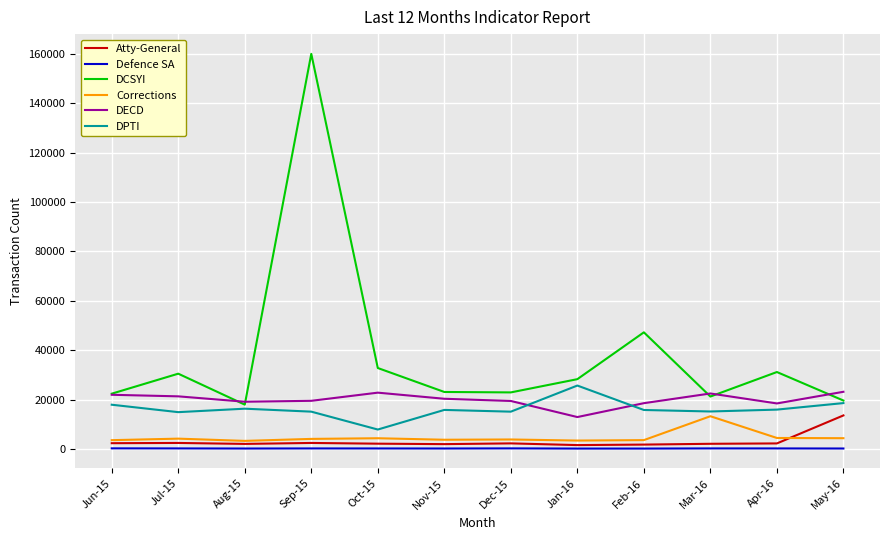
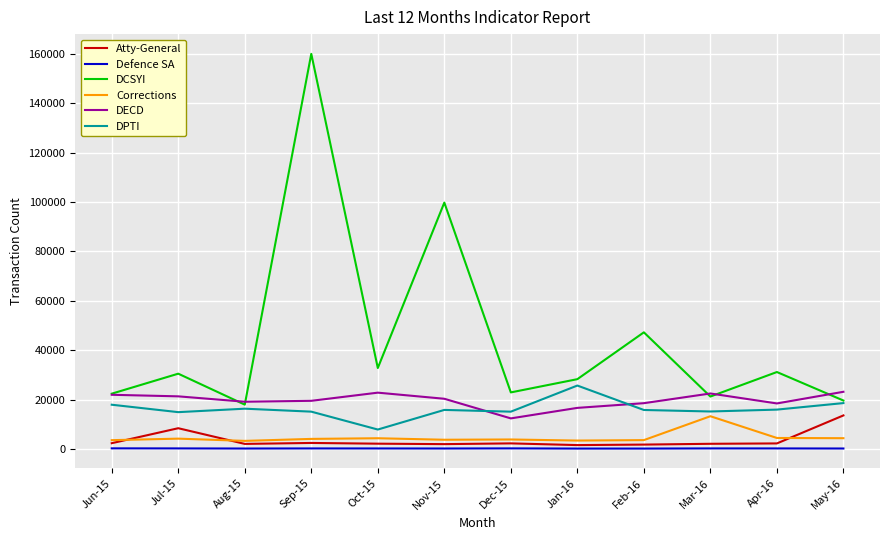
Atty-General, Jul-15: 2000 -> 8000
DCSYI, Nov-15: 23000 -> 100000
DECD, Dec-15: 19000 -> 12000
DECD, Jan-16: 13000 -> 17000
